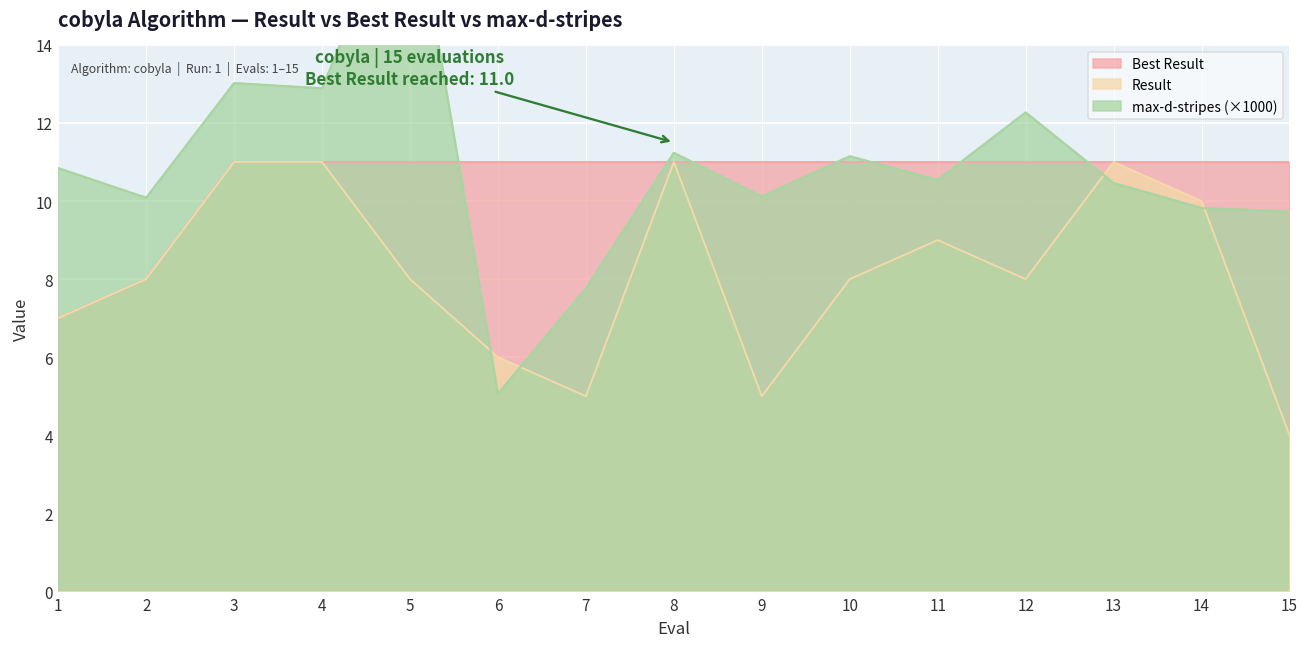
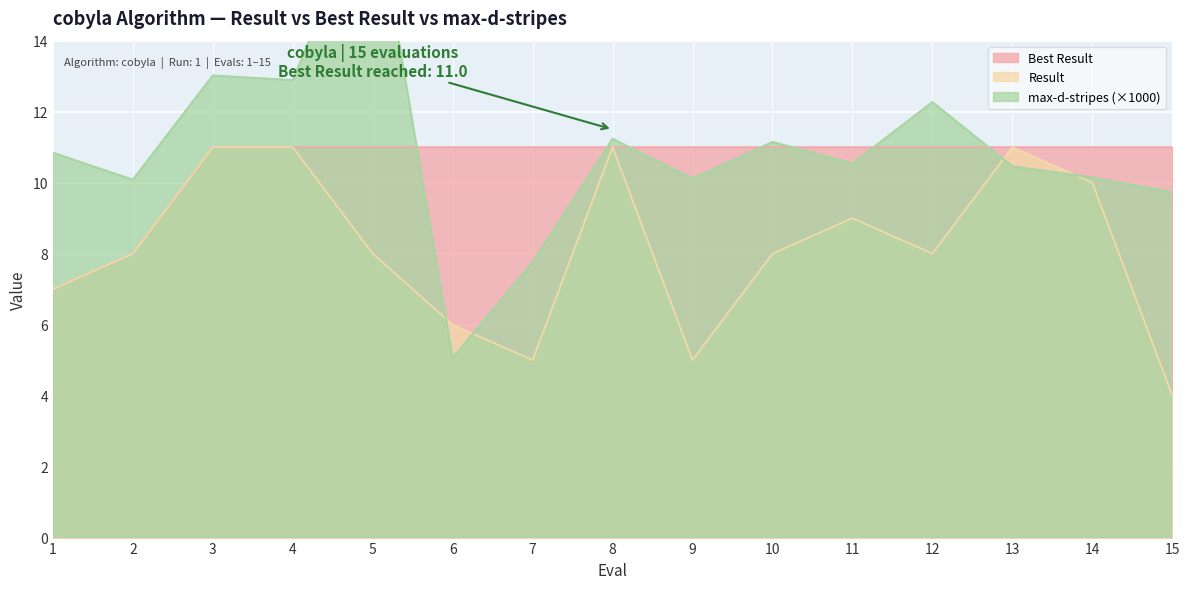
max-d-stripes (×1000), 14: 9.8 -> 10.1
